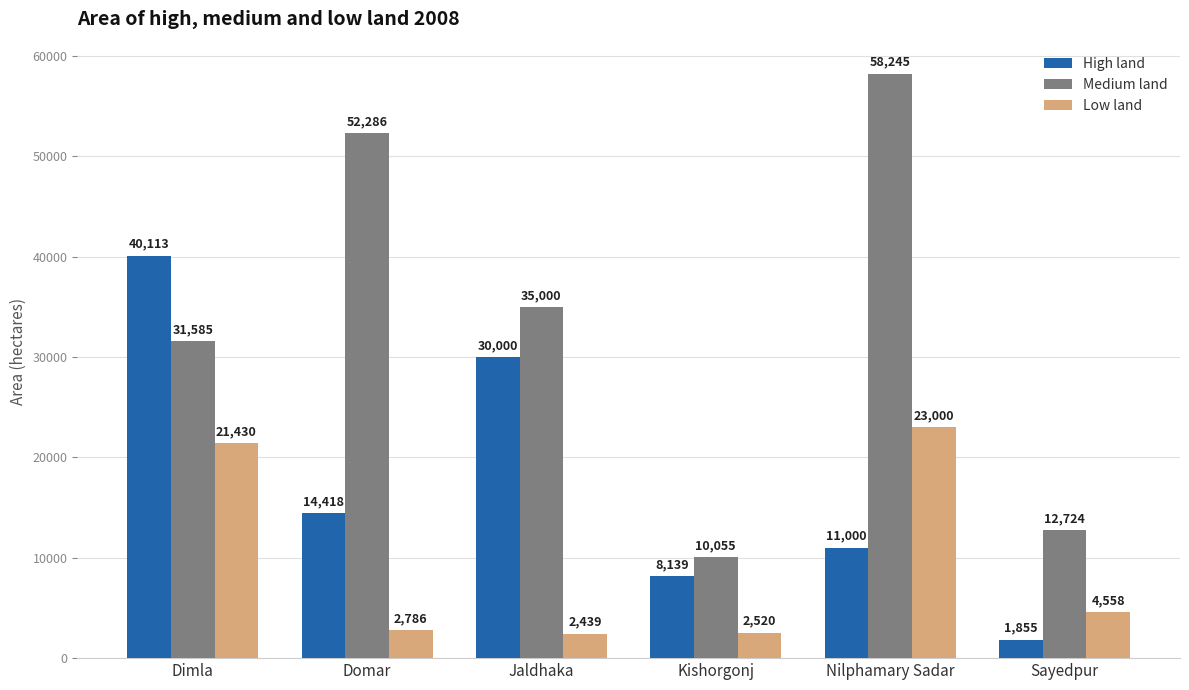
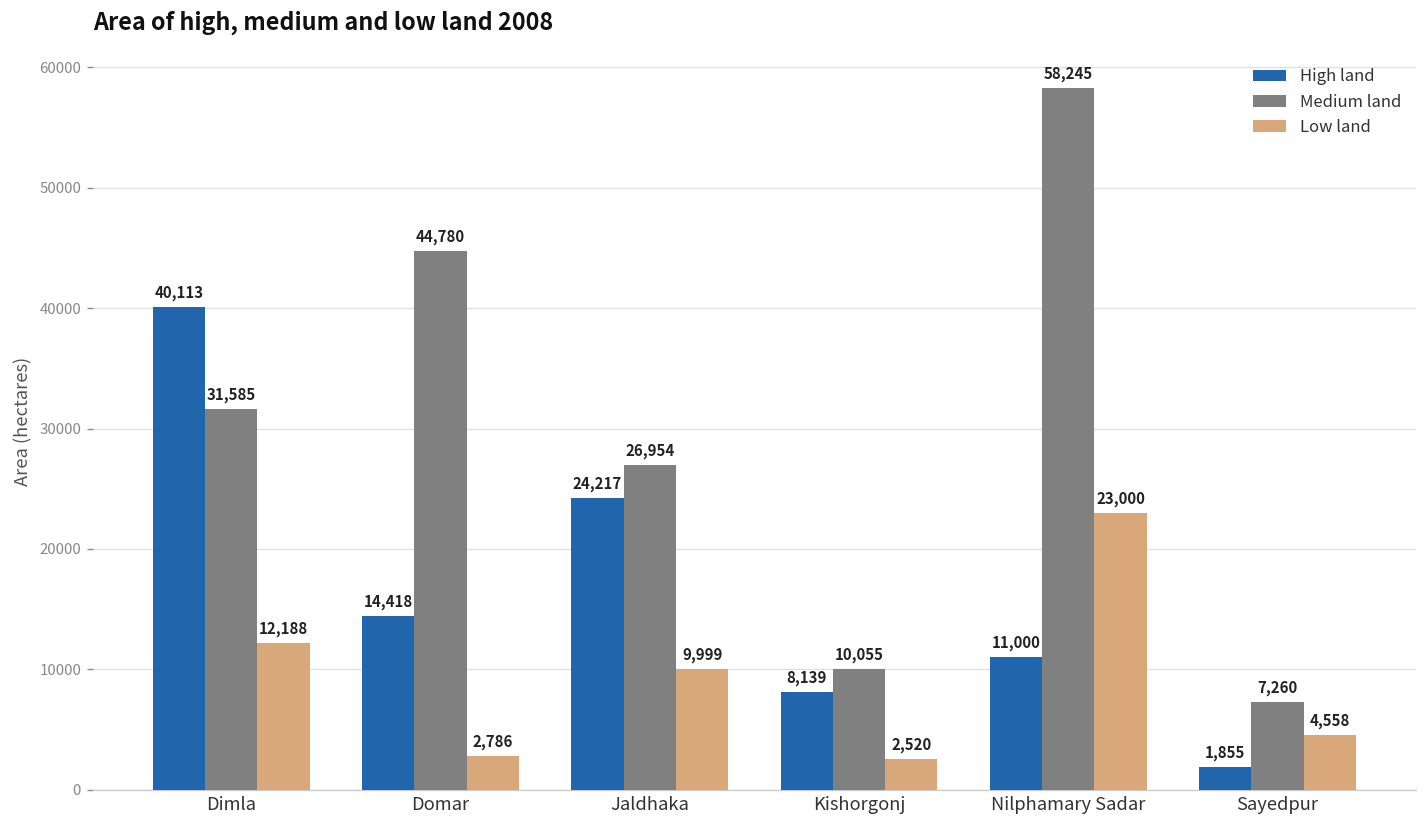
Low land, Dimla: 21,430 -> 12,188
Medium land, Domar: 52,286 -> 44,780
High land, Jaldhaka: 30,000 -> 24,217
Medium land, Jaldhaka: 35,000 -> 26,954
Low land, Jaldhaka: 2,439 -> 9,999
Medium land, Sayedpur: 12,724 -> 7,260
